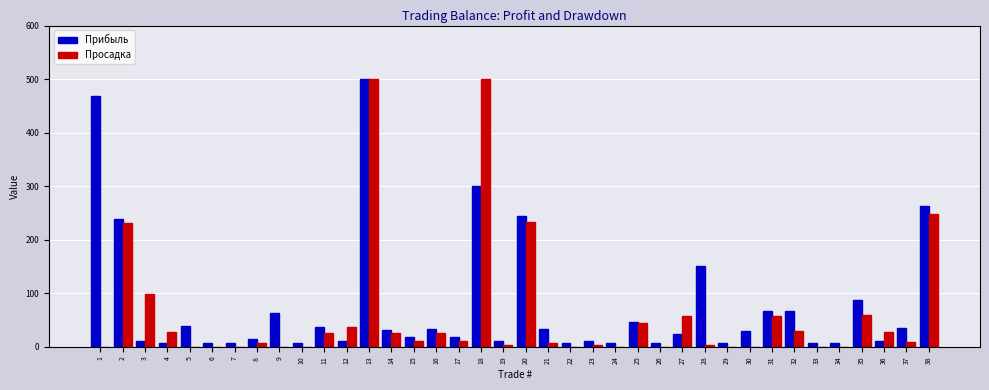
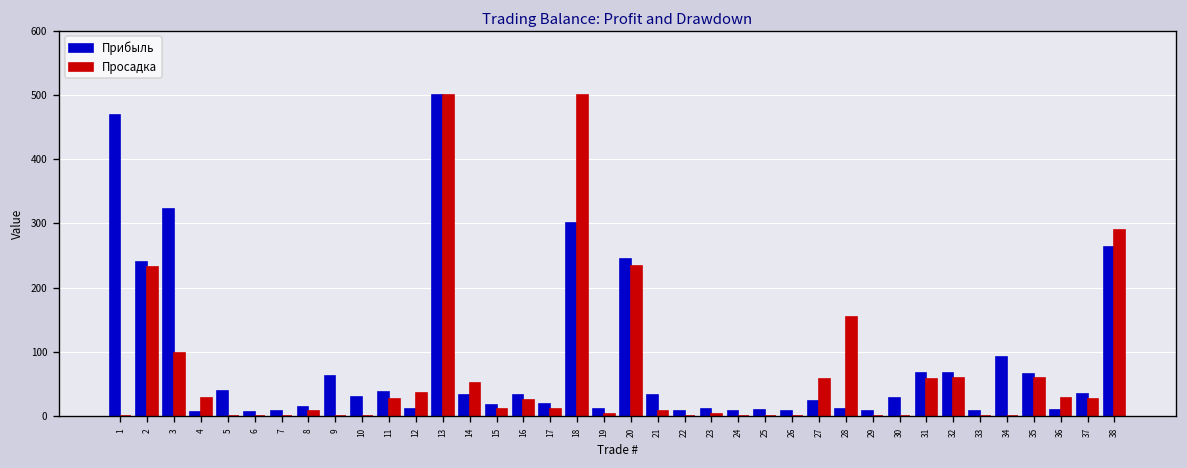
Прибыль, 3: 10 -> 320
Прибыль, 10: 10 -> 30
Просадка, 14: 30 -> 50
Прибыль, 25: 50 -> 10
Просадка, 25: 40 -> 0
Прибыль, 28: 150 -> 10
Просадка, 28: 0 -> 150
Просадка, 32: 30 -> 60
Прибыль, 34: 10 -> 90
Прибыль, 35: 90 -> 70
Просадка, 37: 10 -> 30
Просадка, 38: 250 -> 290
